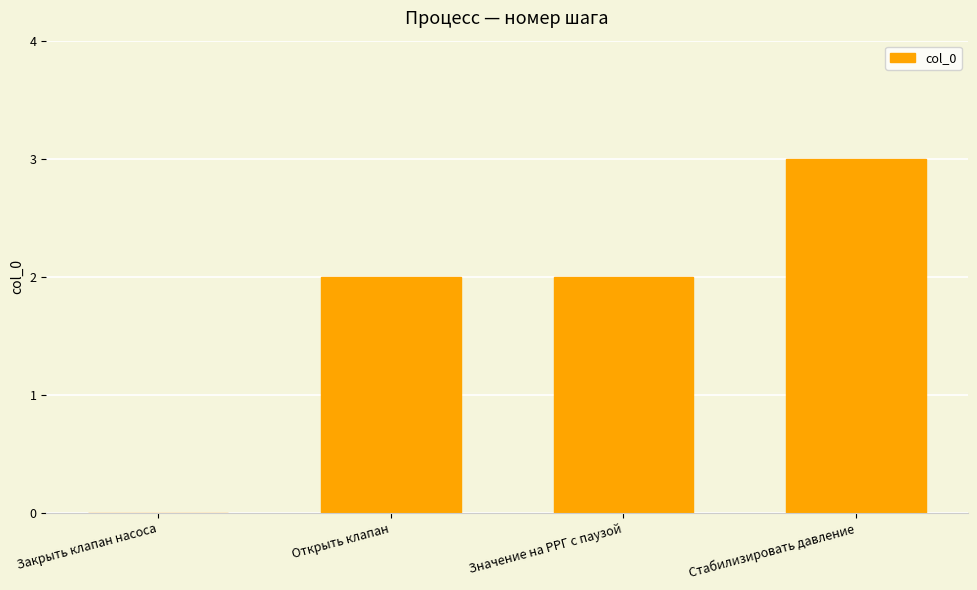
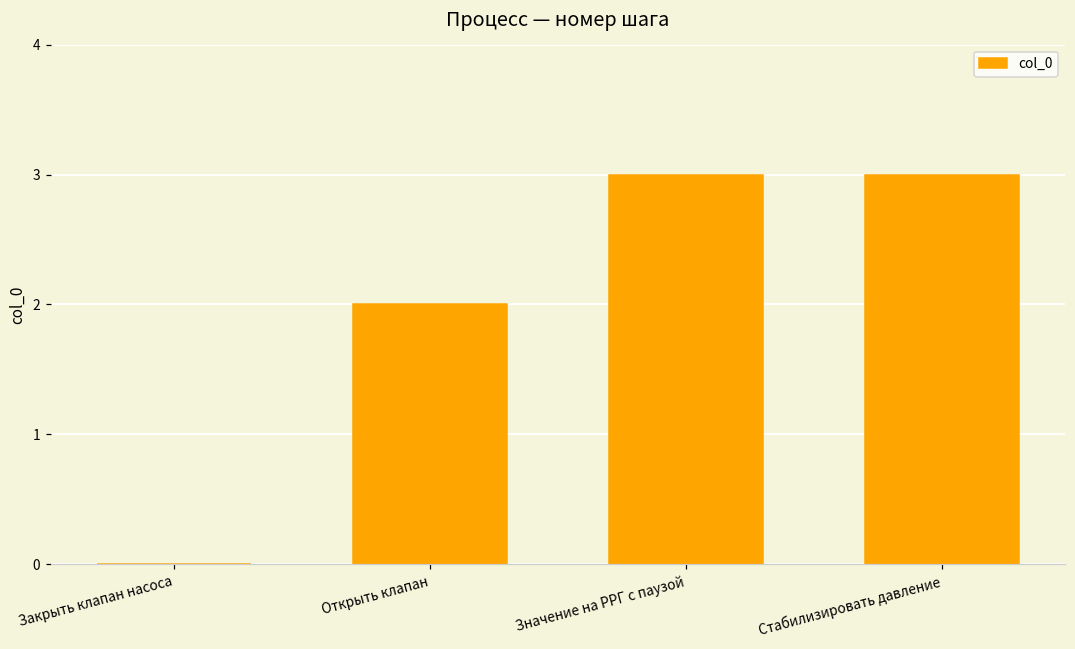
Значение на РРГ с паузой: 2 -> 3
